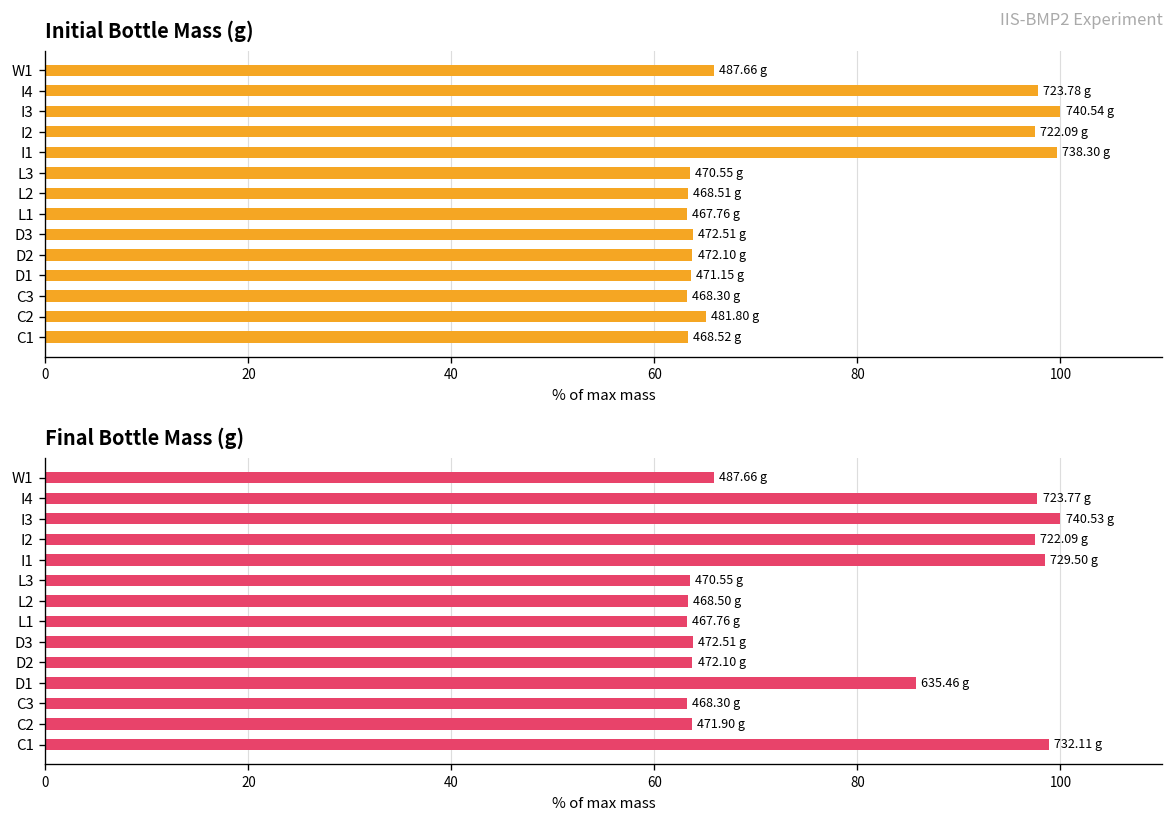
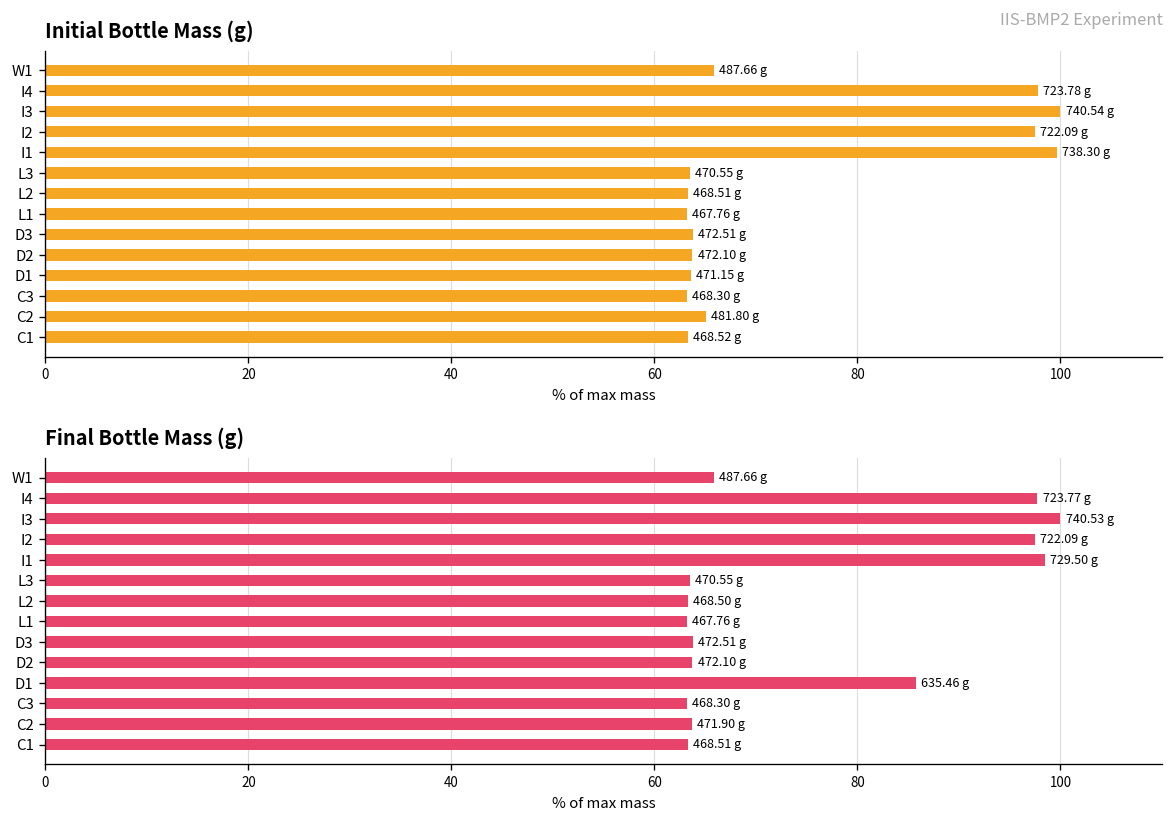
Final Bottle Mass (g), C1: 732.11 -> 468.51
